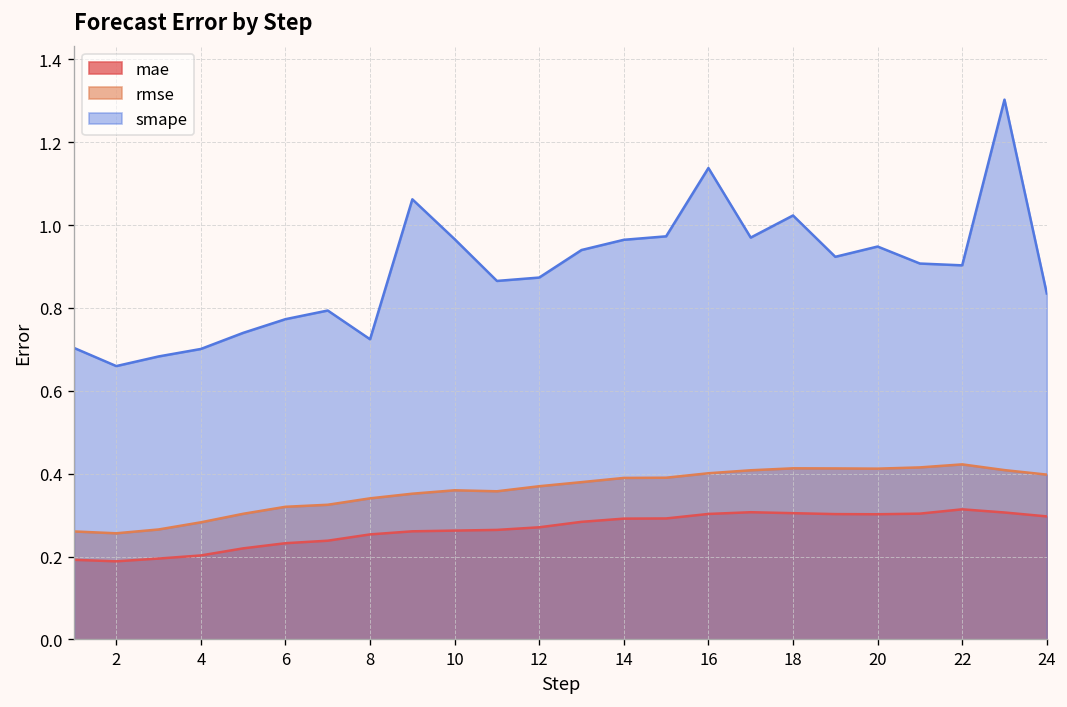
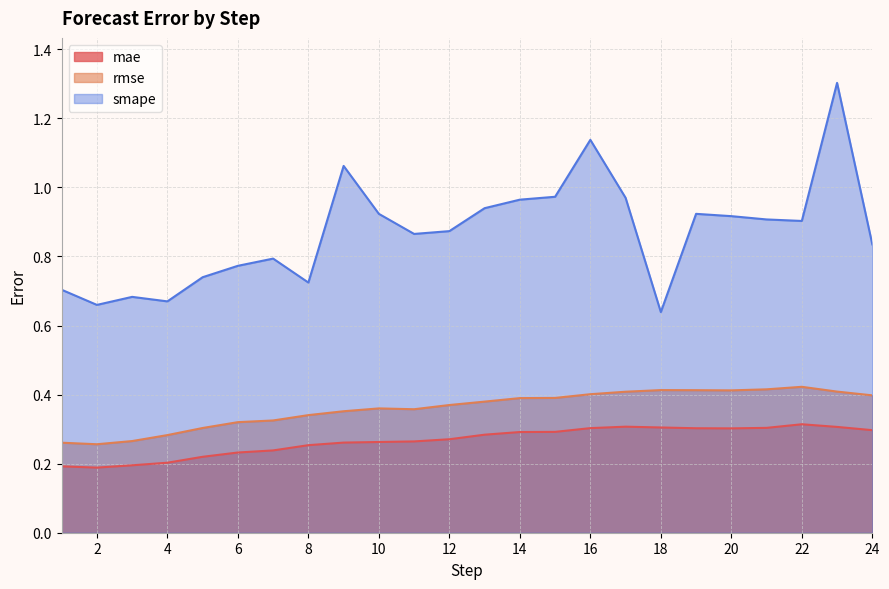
smape, 4: 0.70 -> 0.67
smape, 10: 0.97 -> 0.92
smape, 18: 1.02 -> 0.64
smape, 20: 0.95 -> 0.92
